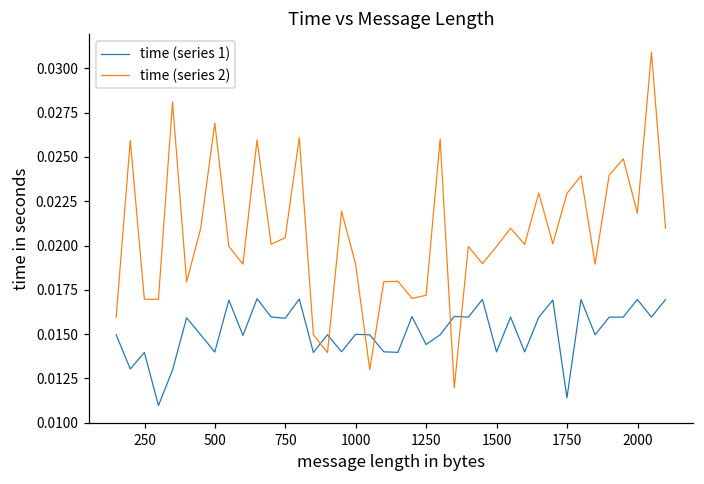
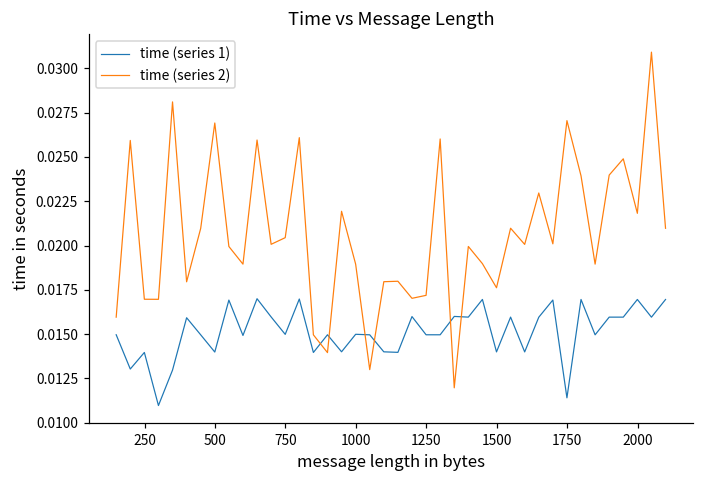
time (series 1), 750: 0.0159 -> 0.0150
time (series 1), 1250: 0.0144 -> 0.0150
time (series 2), 1500: 0.0199 -> 0.0176
time (series 2), 1750: 0.0229 -> 0.0271
